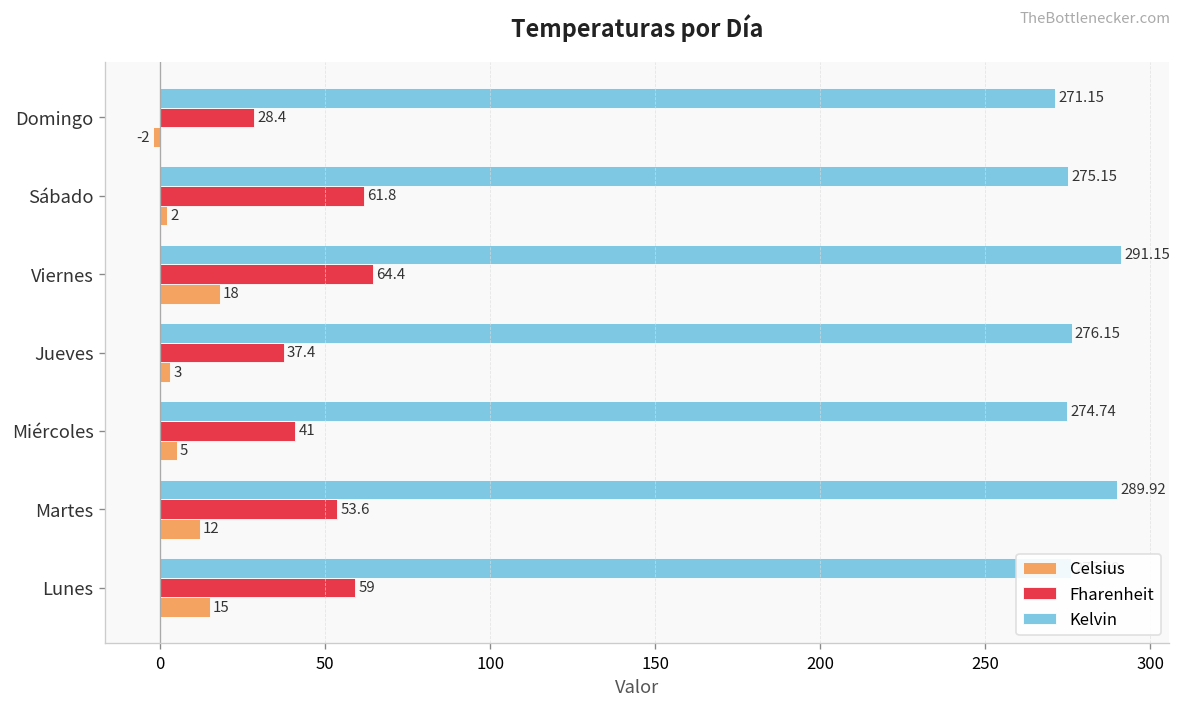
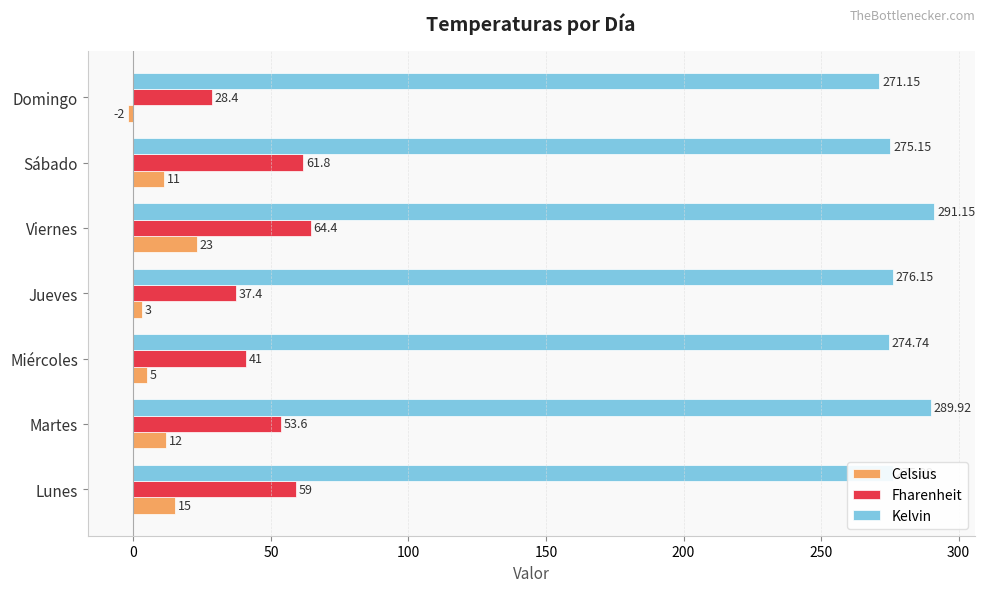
Celsius, Sábado: 2 -> 11
Celsius, Viernes: 18 -> 23
